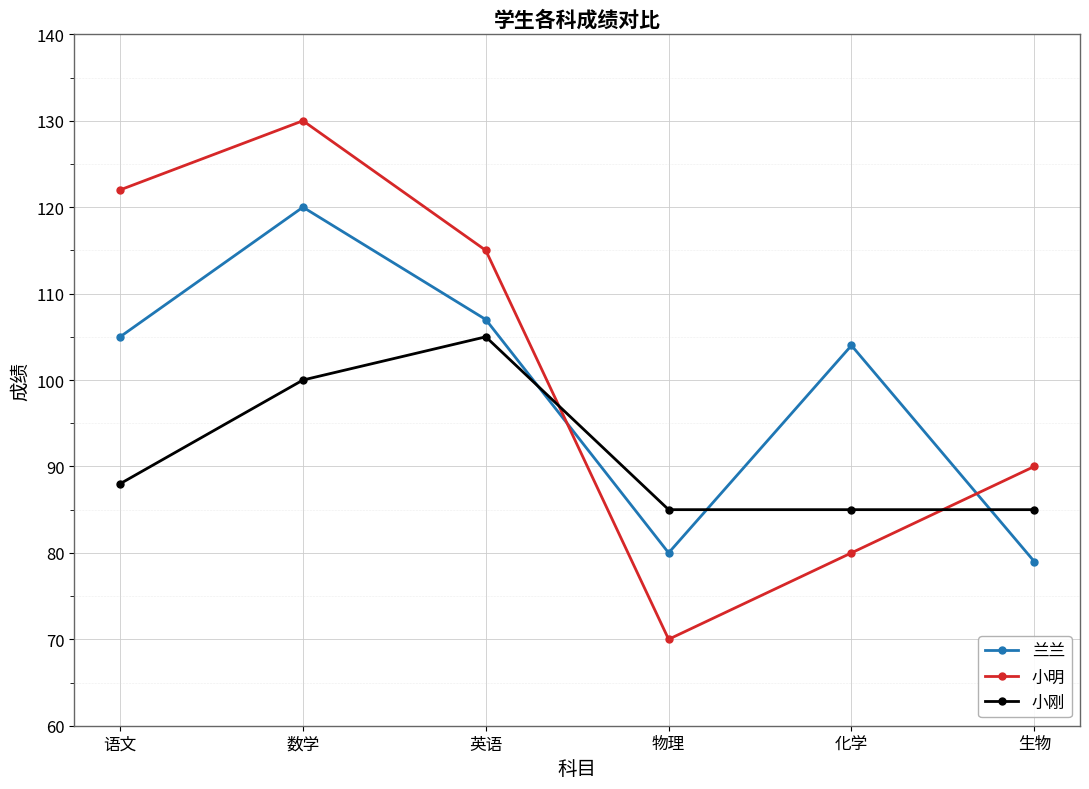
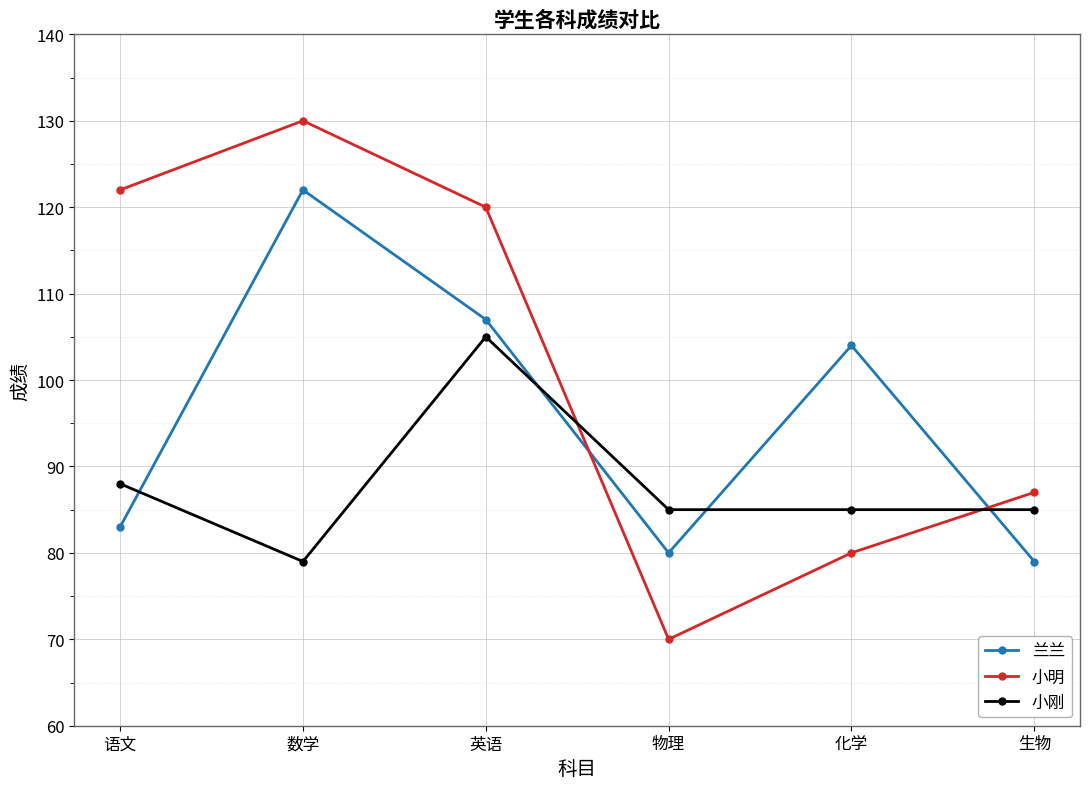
兰兰, 语文: 105 -> 83
兰兰, 数学: 120 -> 122
小刚, 数学: 100 -> 79
小明, 英语: 115 -> 120
小明, 生物: 90 -> 87
